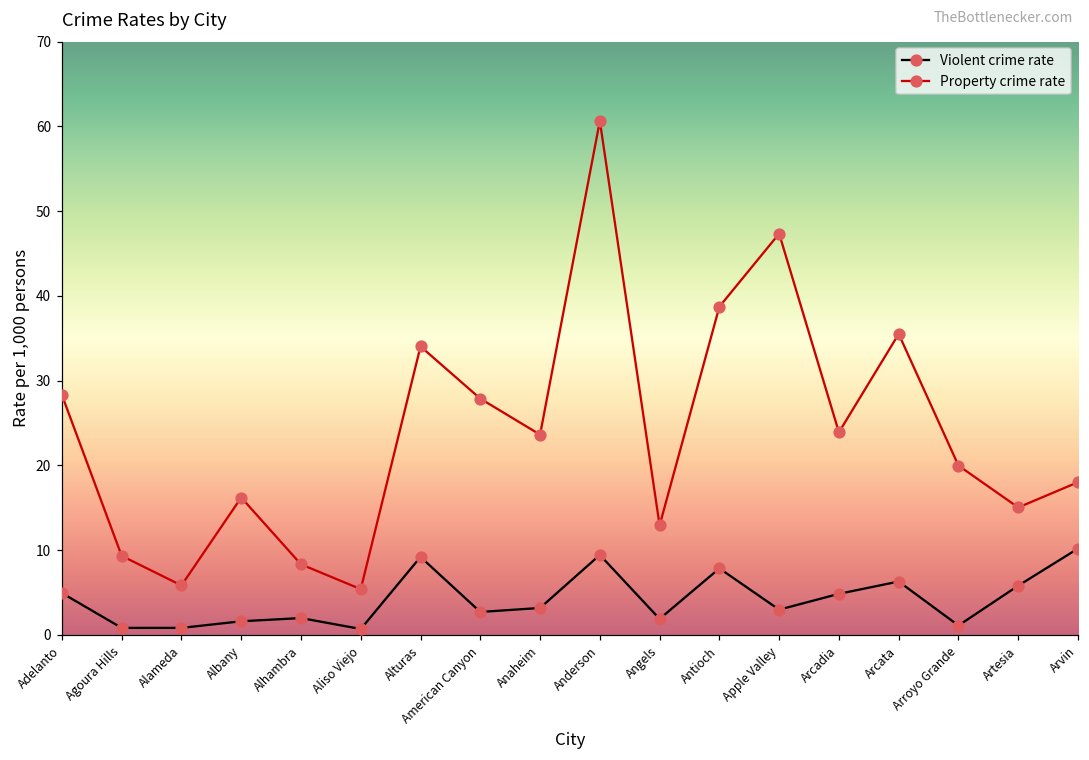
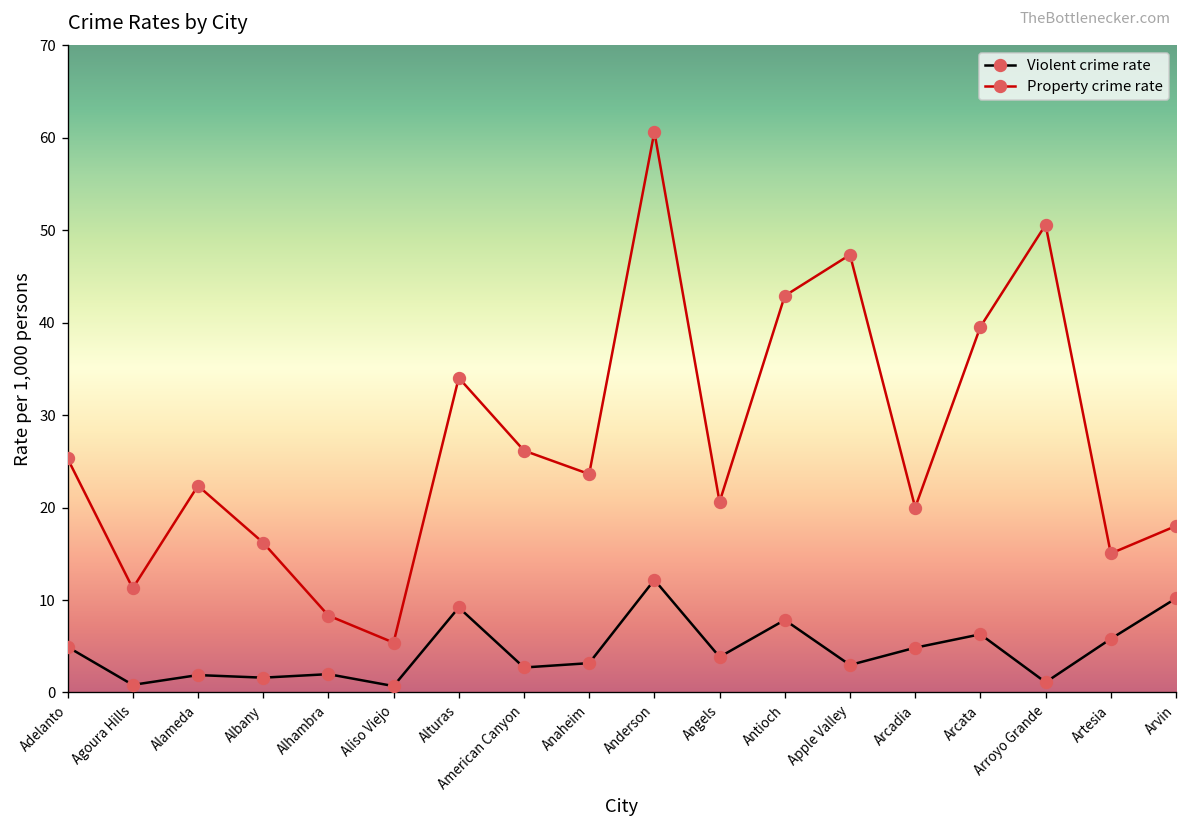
Property crime rate, Adelanto: 28 -> 25
Property crime rate, Agoura Hills: 9 -> 11
Violent crime rate, Alameda: 1 -> 2
Property crime rate, Alameda: 6 -> 22
Property crime rate, American Canyon: 28 -> 26
Violent crime rate, Anderson: 9 -> 12
Violent crime rate, Angels: 2 -> 4
Property crime rate, Angels: 13 -> 21
Property crime rate, Antioch: 39 -> 43
Property crime rate, Arcadia: 24 -> 20
Property crime rate, Arcata: 36 -> 40
Property crime rate, Arroyo Grande: 20 -> 51
